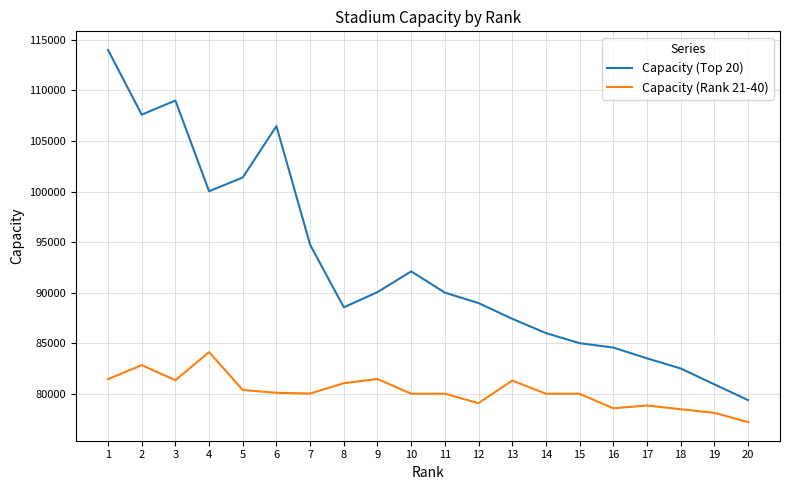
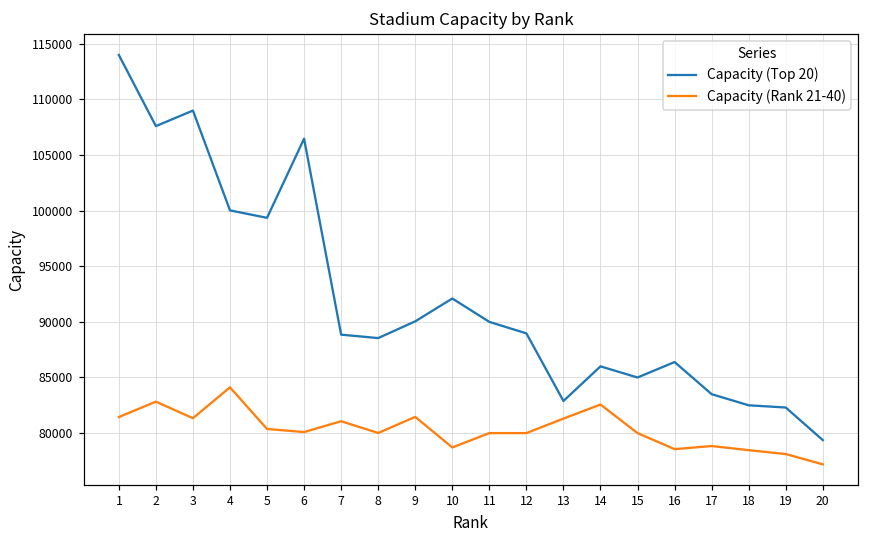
Capacity (Top 20), 5: 101400 -> 99400
Capacity (Top 20), 7: 94700 -> 88900
Capacity (Rank 21-40), 7: 80000 -> 81100
Capacity (Rank 21-40), 8: 81000 -> 80000
Capacity (Rank 21-40), 10: 80000 -> 78700
Capacity (Rank 21-40), 12: 79100 -> 80000
Capacity (Top 20), 13: 87400 -> 82900
Capacity (Rank 21-40), 14: 80000 -> 82600
Capacity (Top 20), 16: 84600 -> 86400
Capacity (Top 20), 19: 80900 -> 82300
